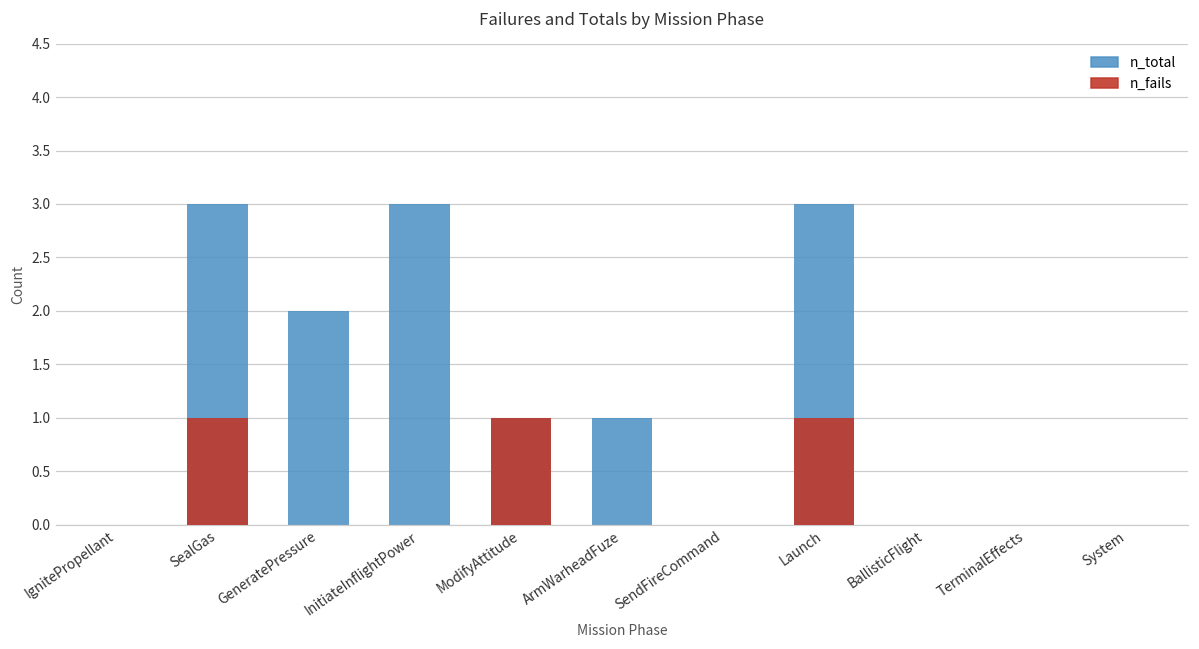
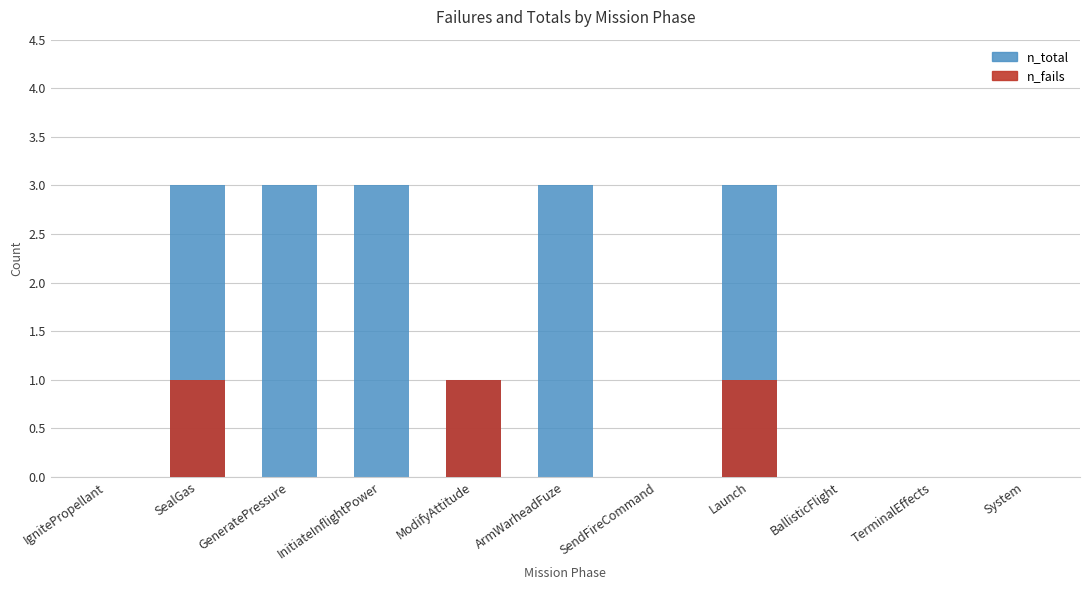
n_total, GeneratePressure: 2 -> 3
n_total, ArmWarheadFuze: 1 -> 3
